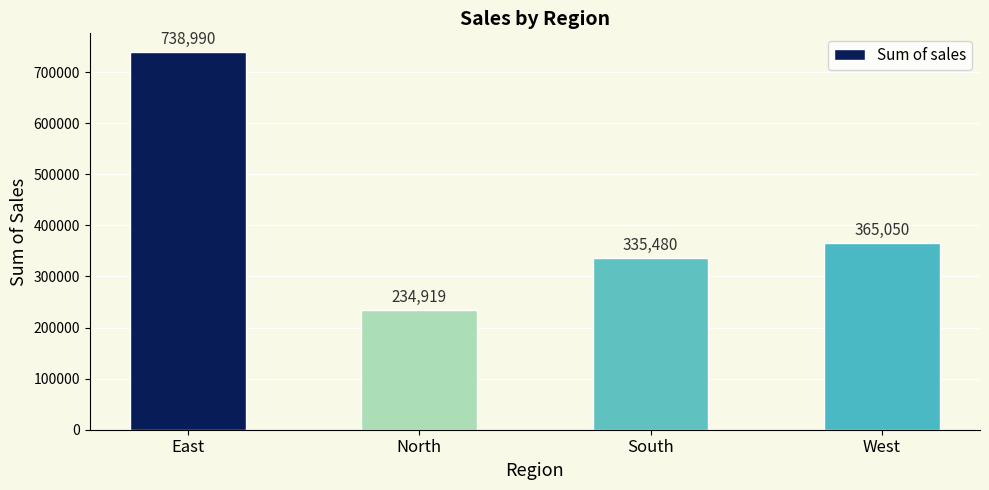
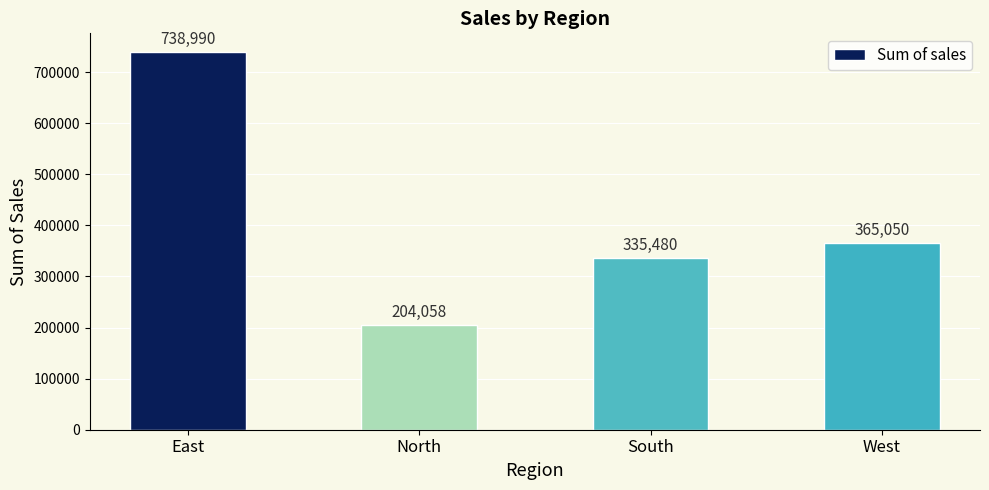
North: 234,919 -> 204,058
